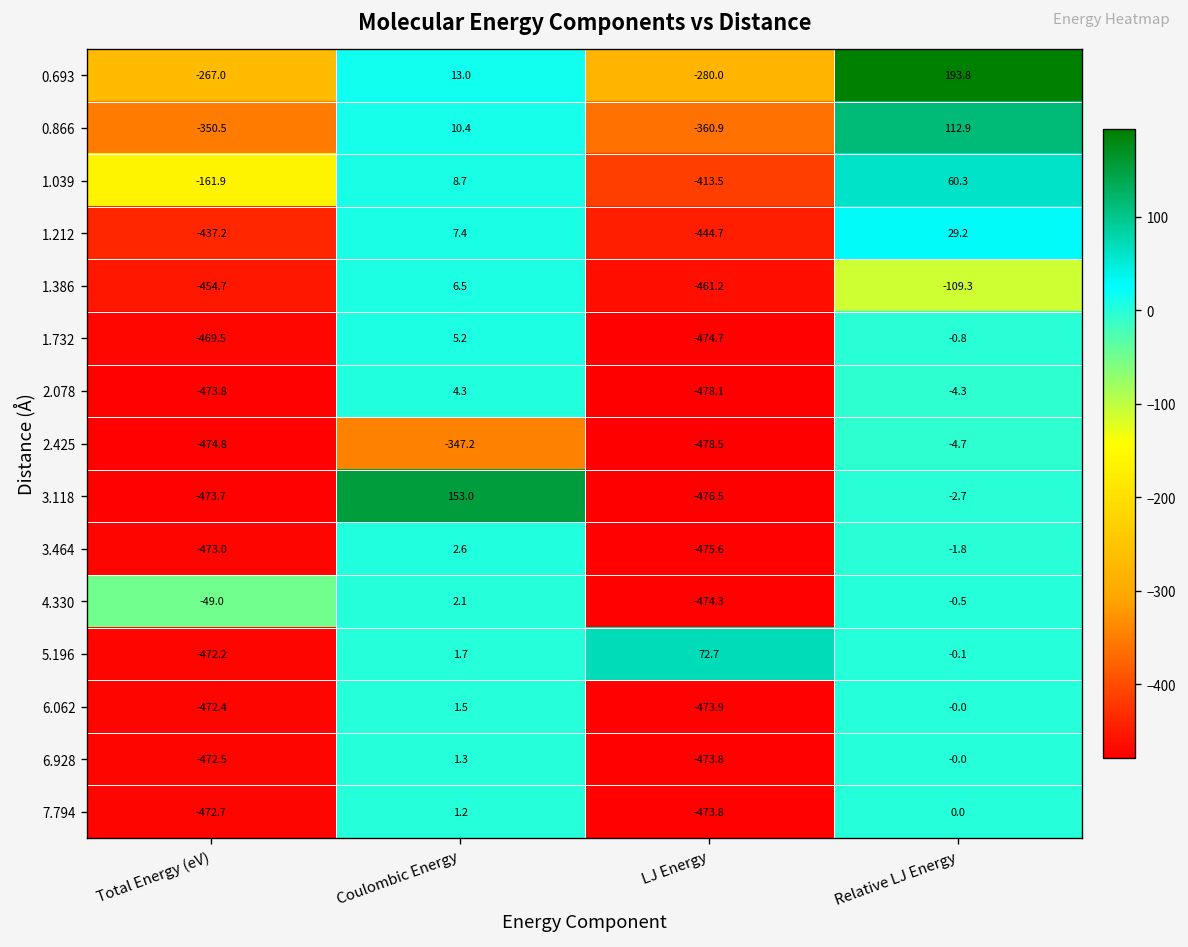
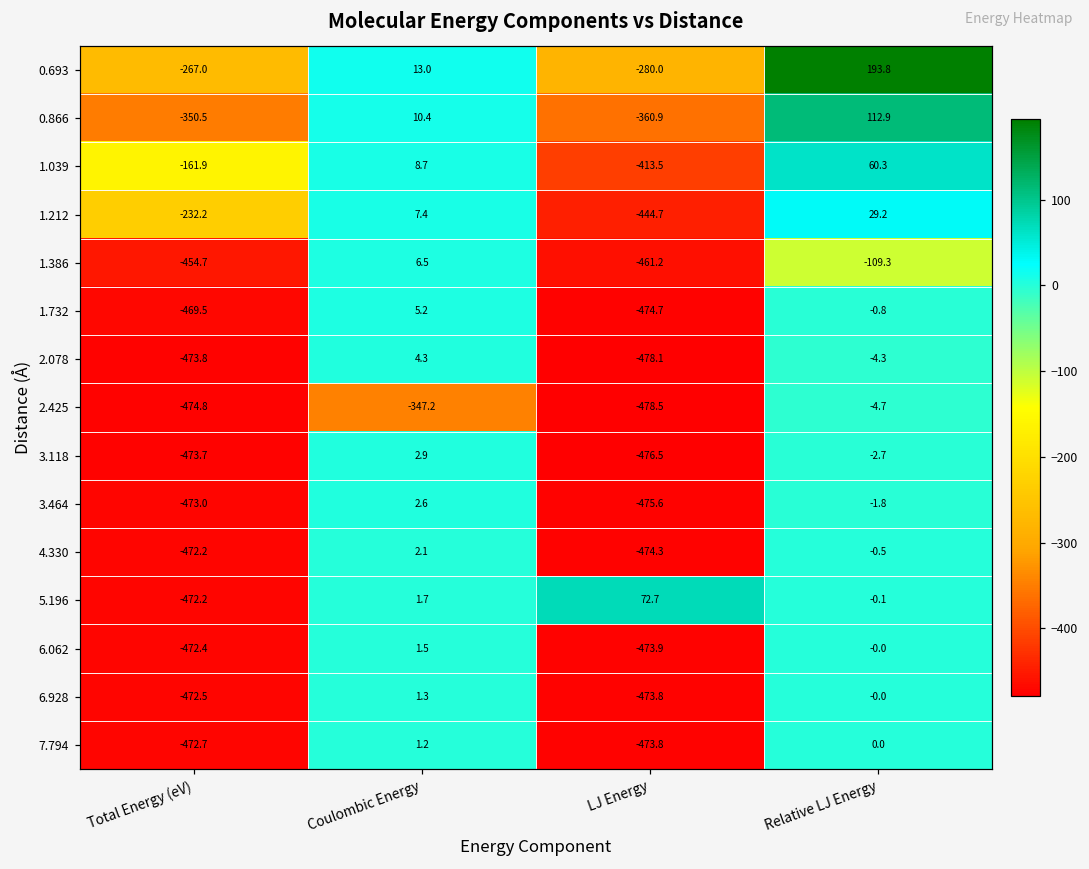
1.212, Total Energy (eV): -437.2 -> -232.2
3.118, Coulombic Energy: 153.0 -> 2.9
4.330, Total Energy (eV): -49.0 -> -472.2
